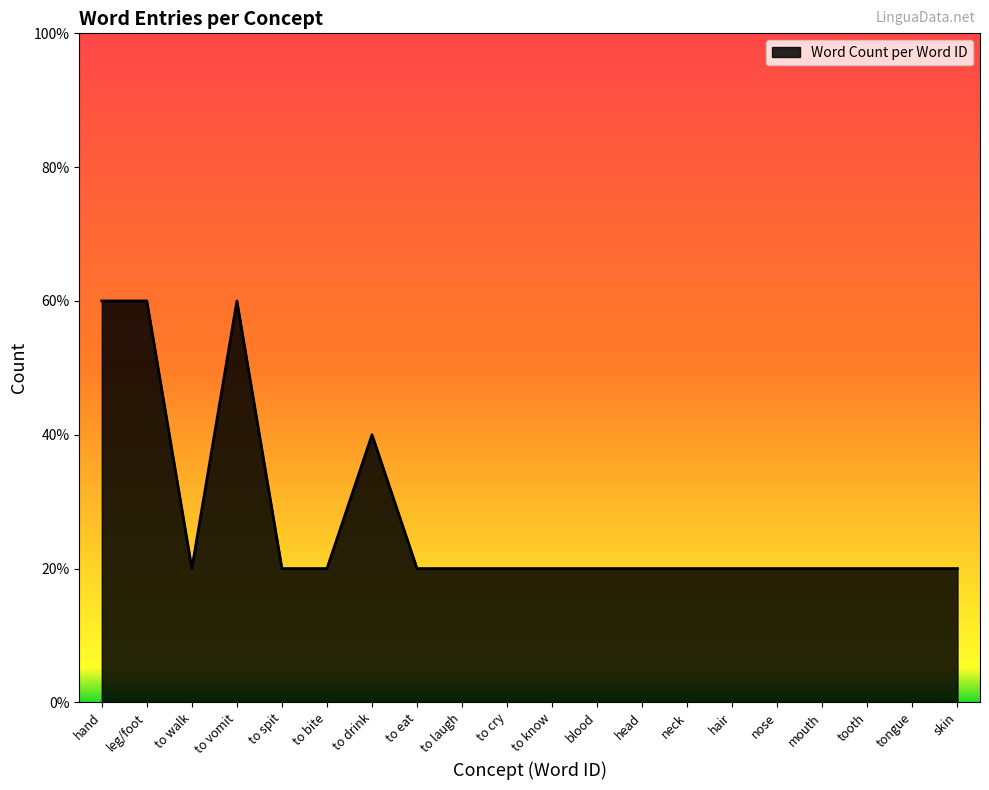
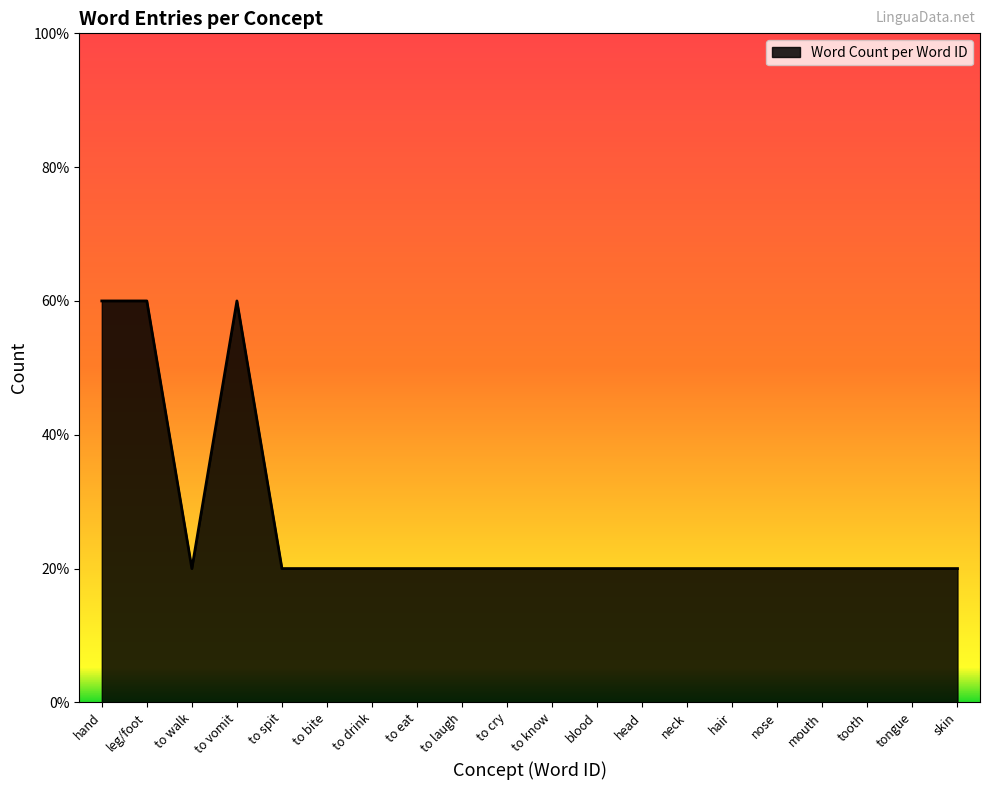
to drink: 40% -> 20%
